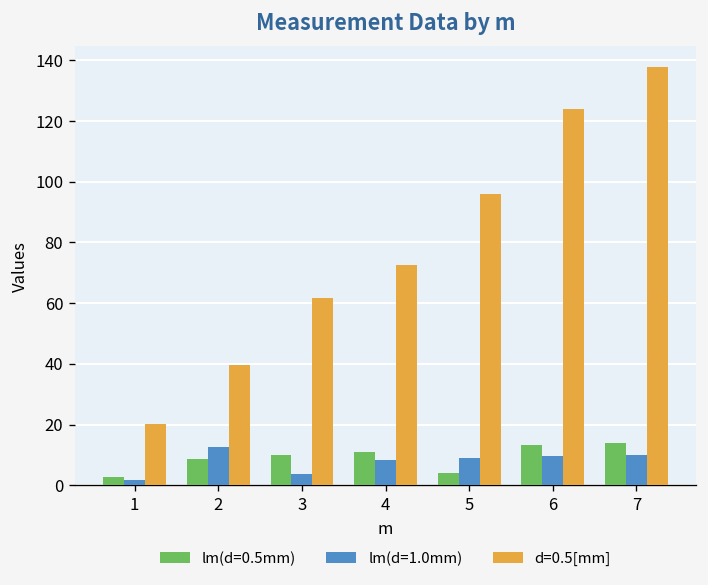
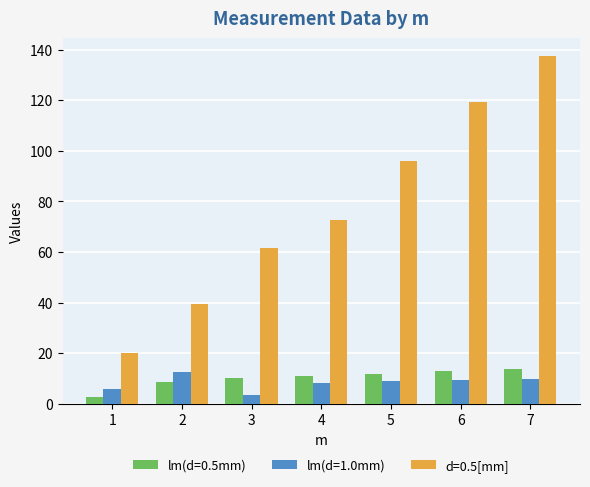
lm(d=1.0mm), 1: 2 -> 6
lm(d=0.5mm), 5: 4 -> 12
d=0.5[mm], 6: 124 -> 119
